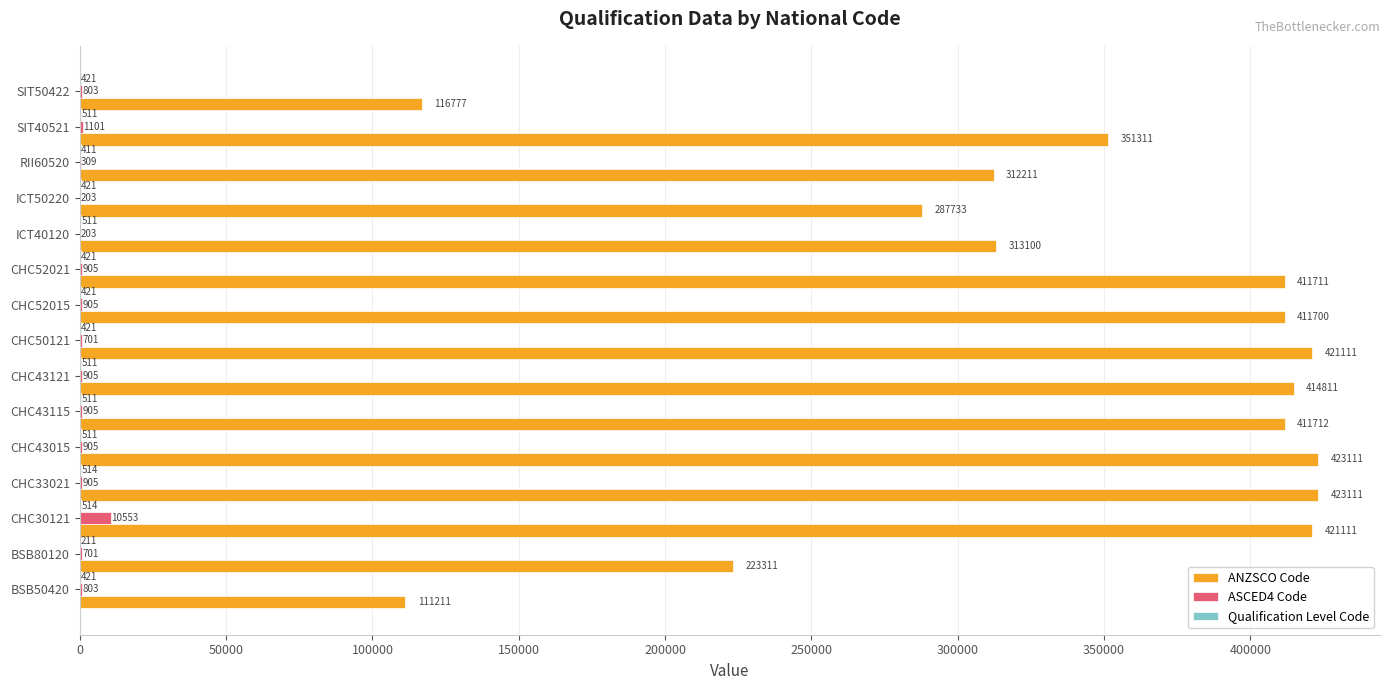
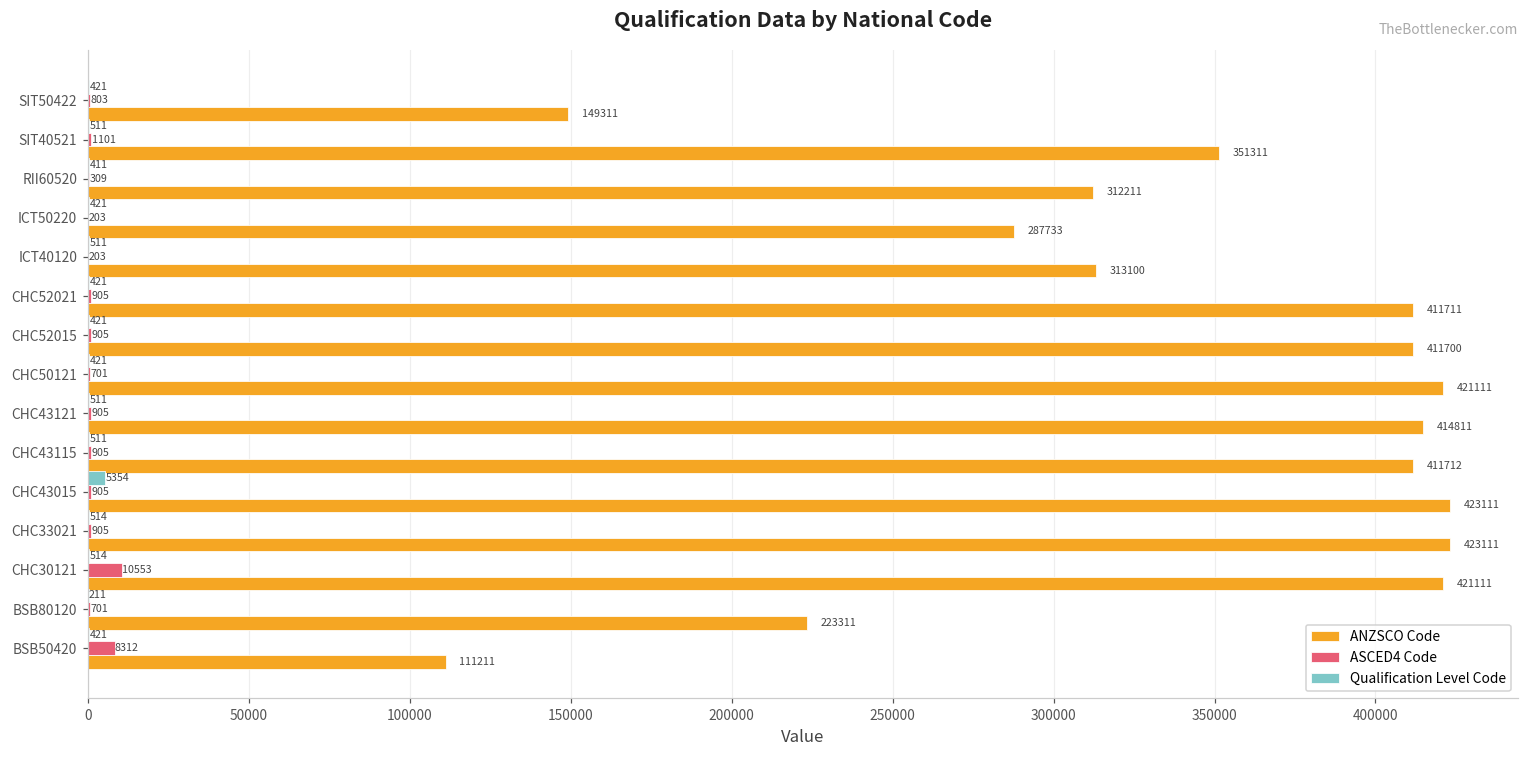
ANZSCO Code, SIT50422: 116777 -> 149311
Qualification Level Code, CHC43015: 511 -> 5354
ASCED4 Code, BSB50420: 803 -> 8312
